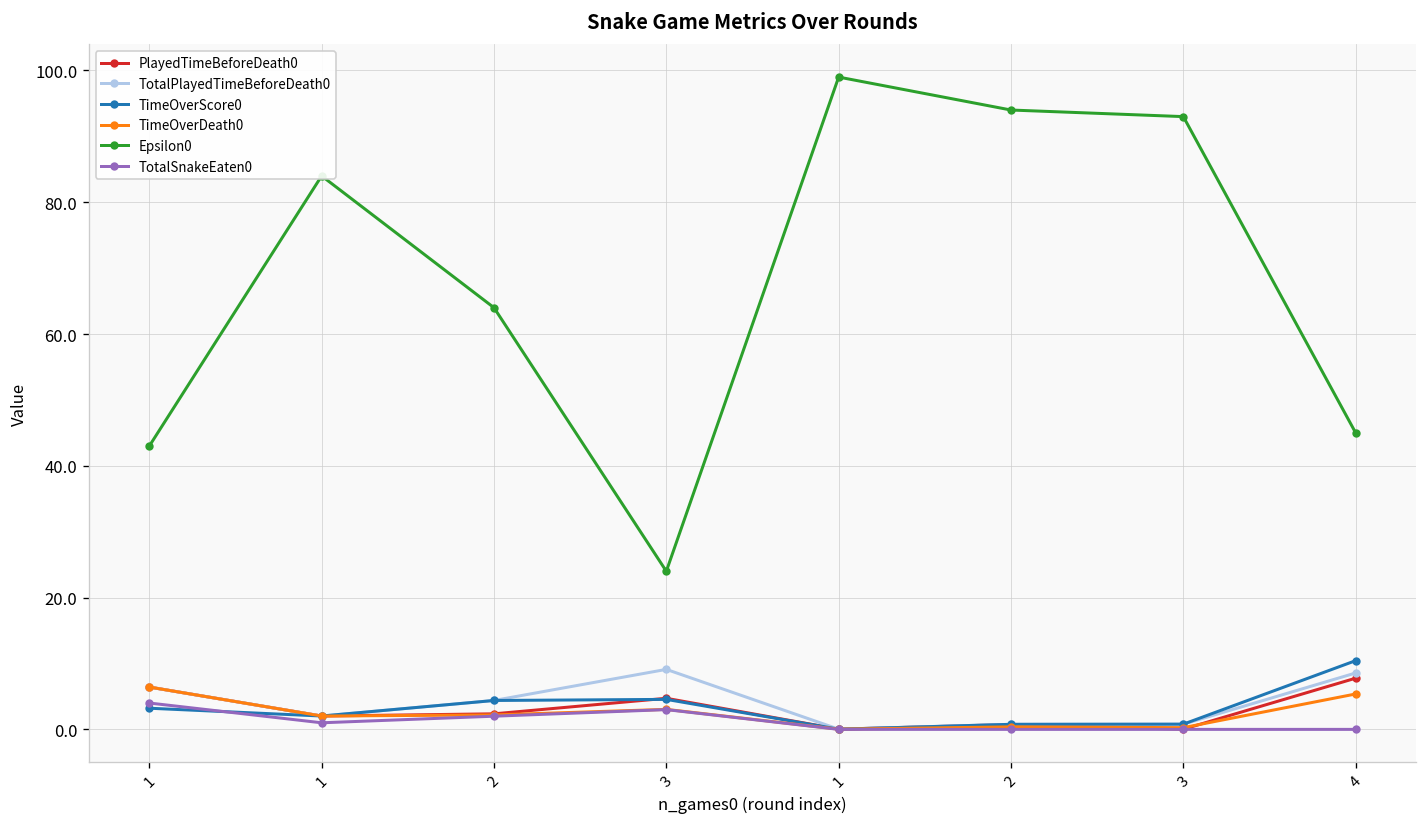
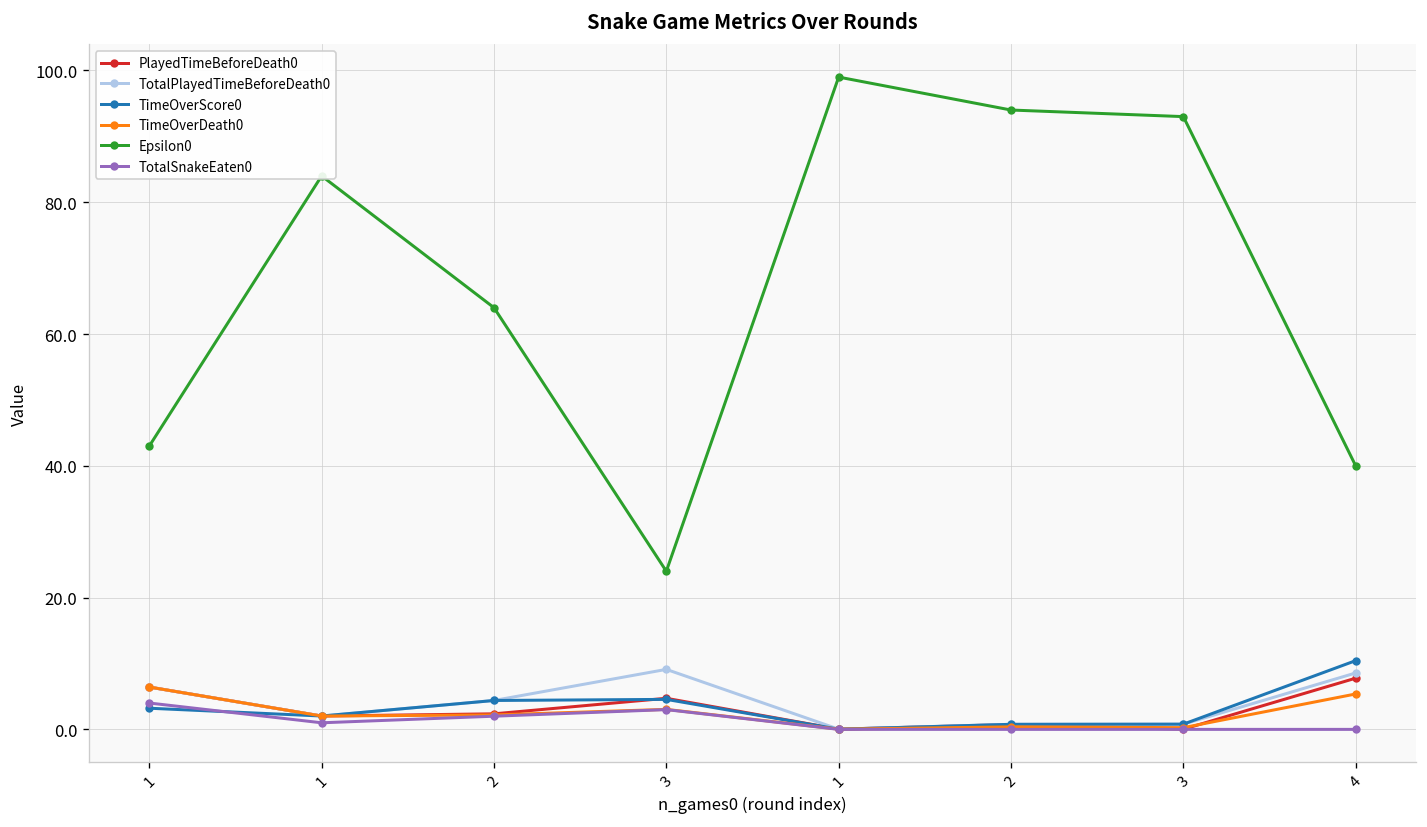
Epsilon0, 4: 45 -> 40
